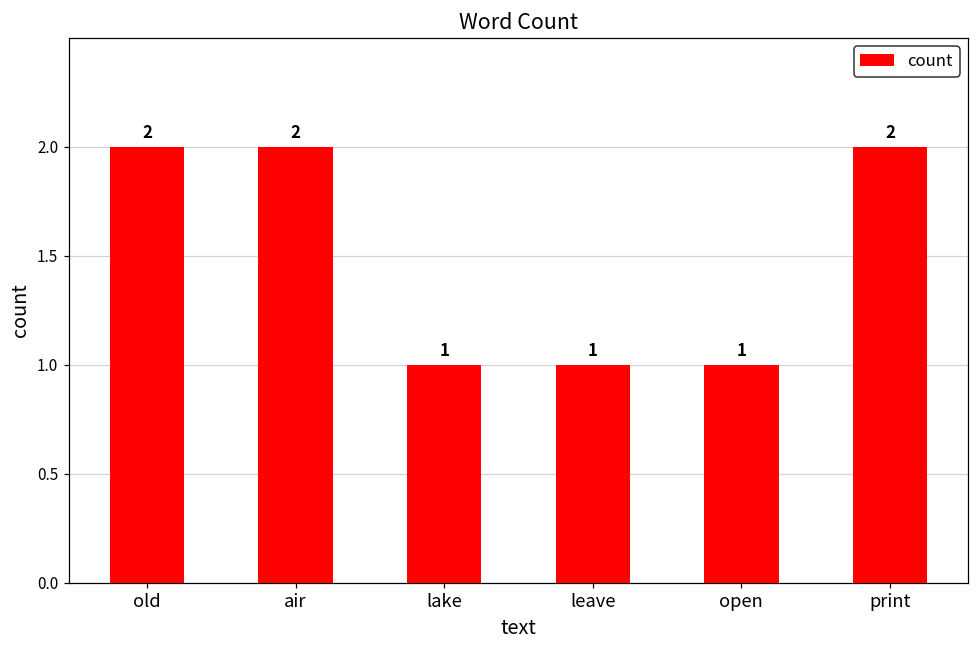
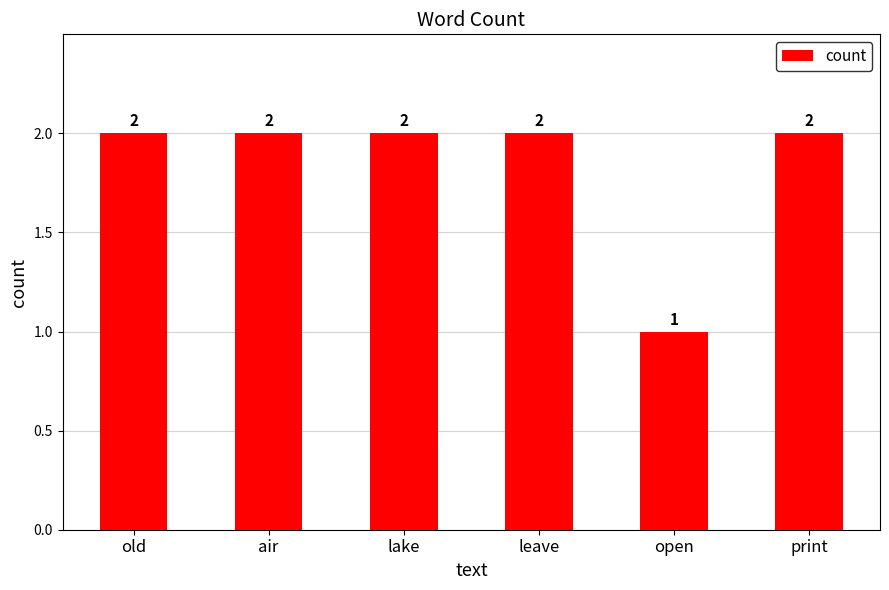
lake: 1 -> 2
leave: 1 -> 2
